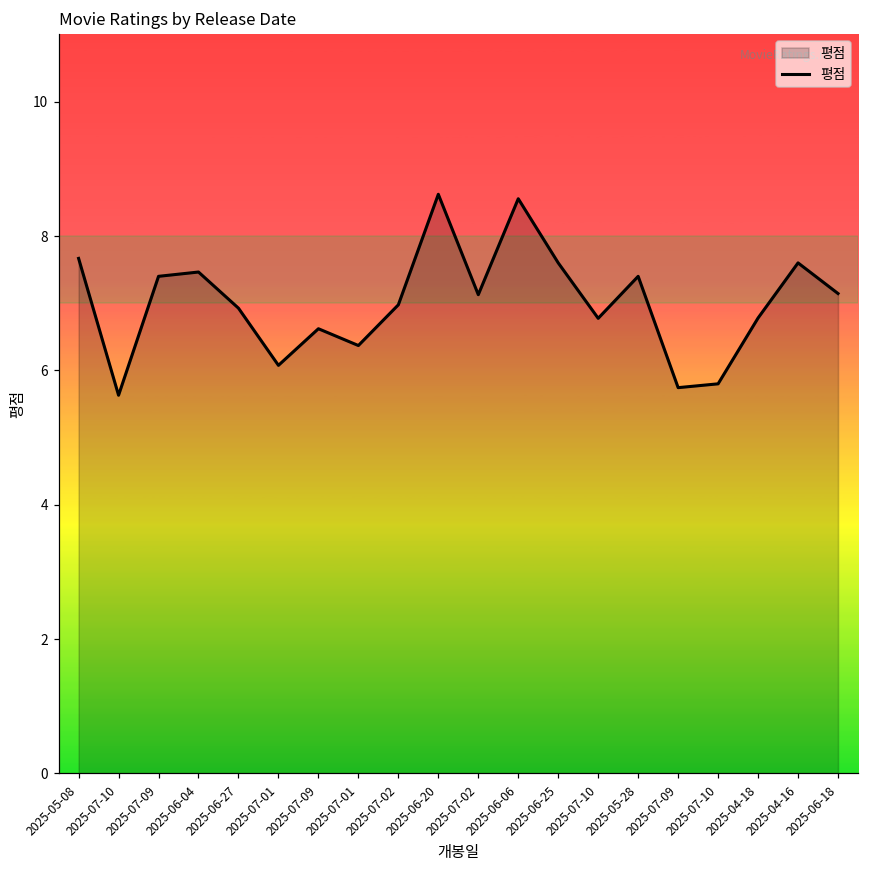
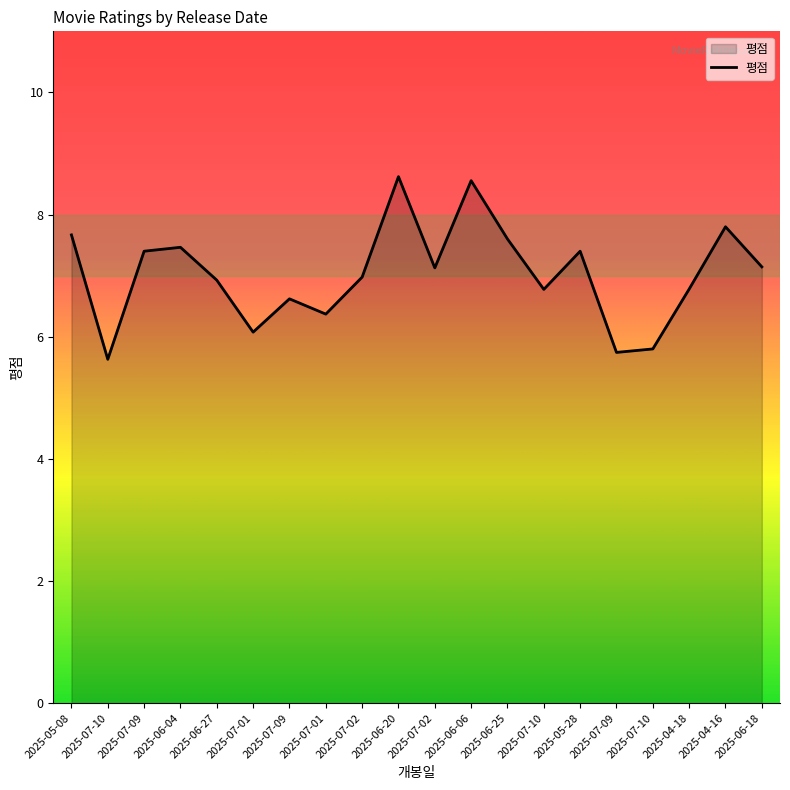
2025-04-16: 7.6 -> 7.8
